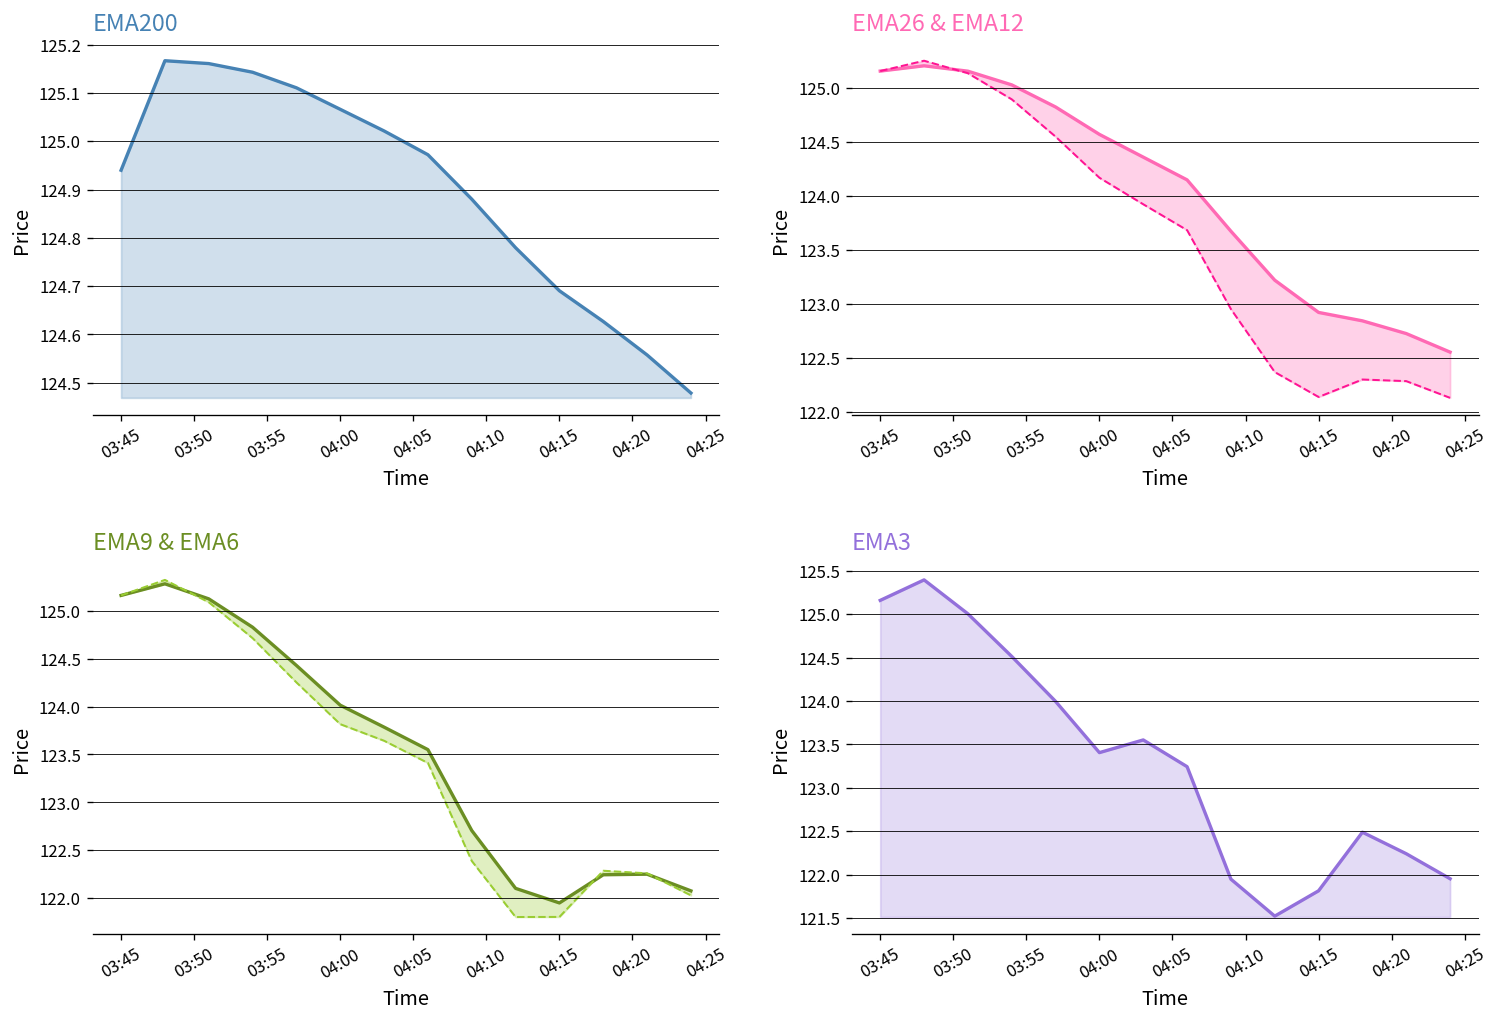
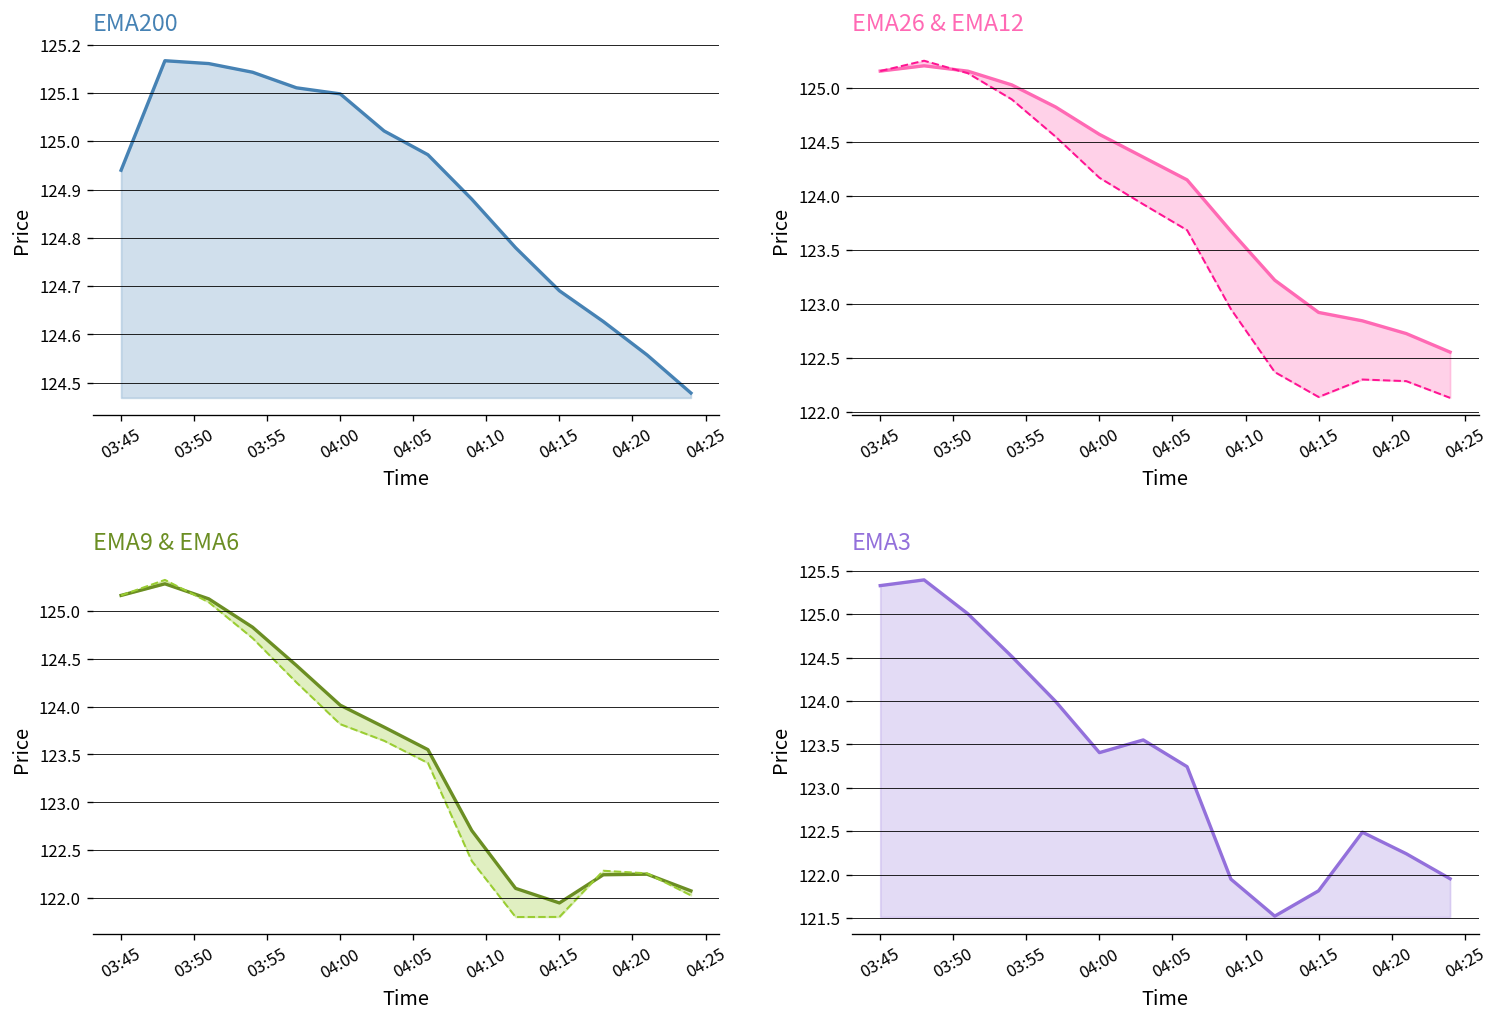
EMA200, 04:00: 125.07 -> 125.10
EMA3, 03:45: 125.2 -> 125.3
